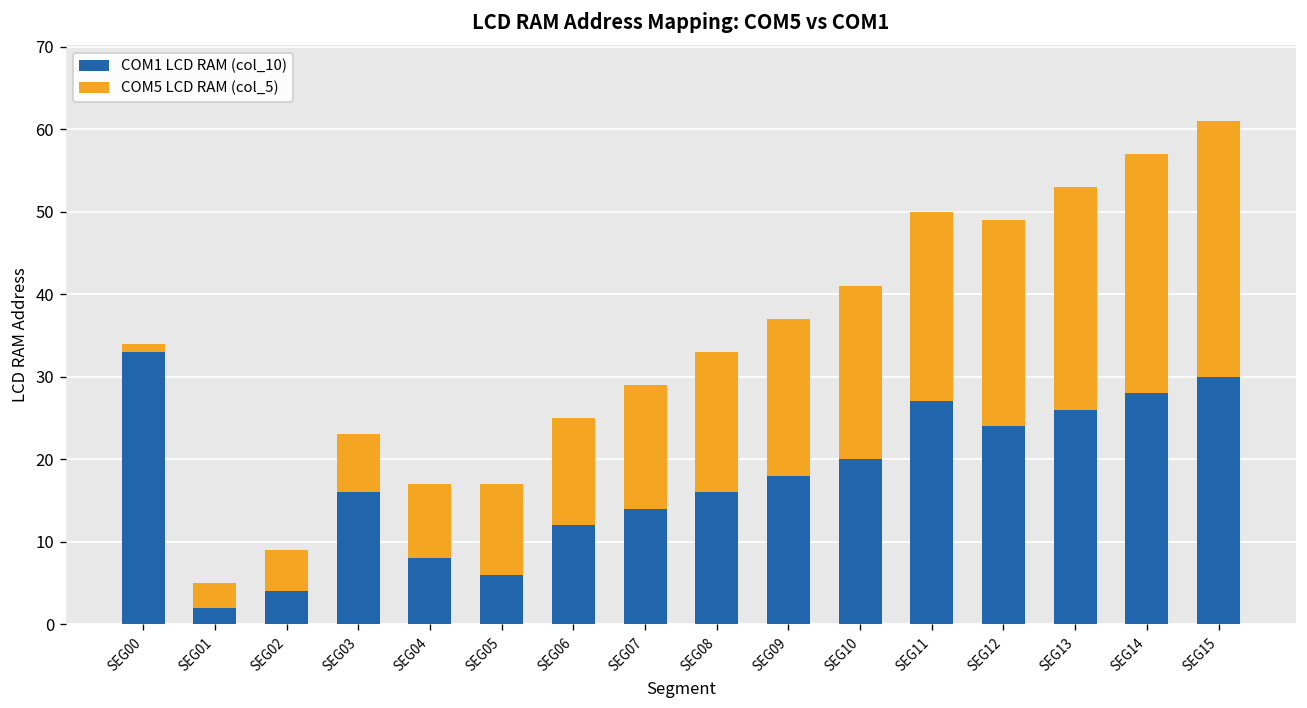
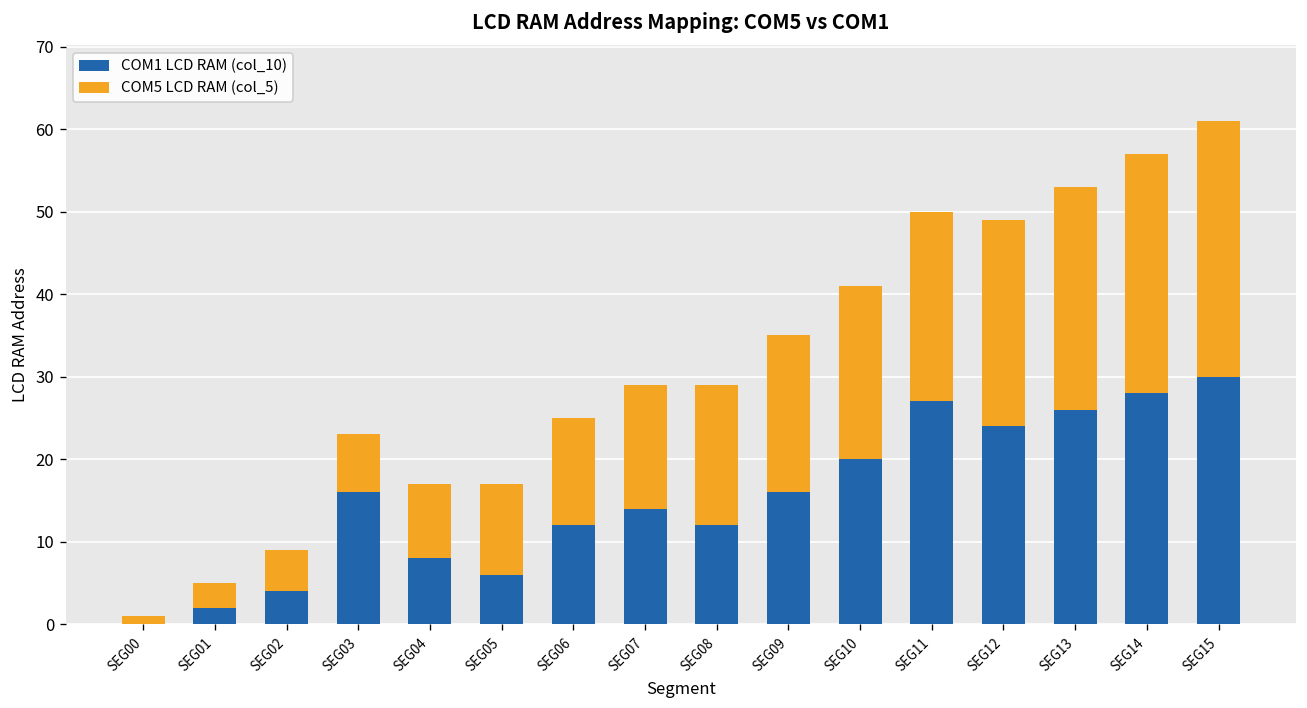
COM1 LCD RAM (col_10), SEG00: 33 -> 0
COM1 LCD RAM (col_10), SEG08: 16 -> 12
COM1 LCD RAM (col_10), SEG09: 18 -> 16
